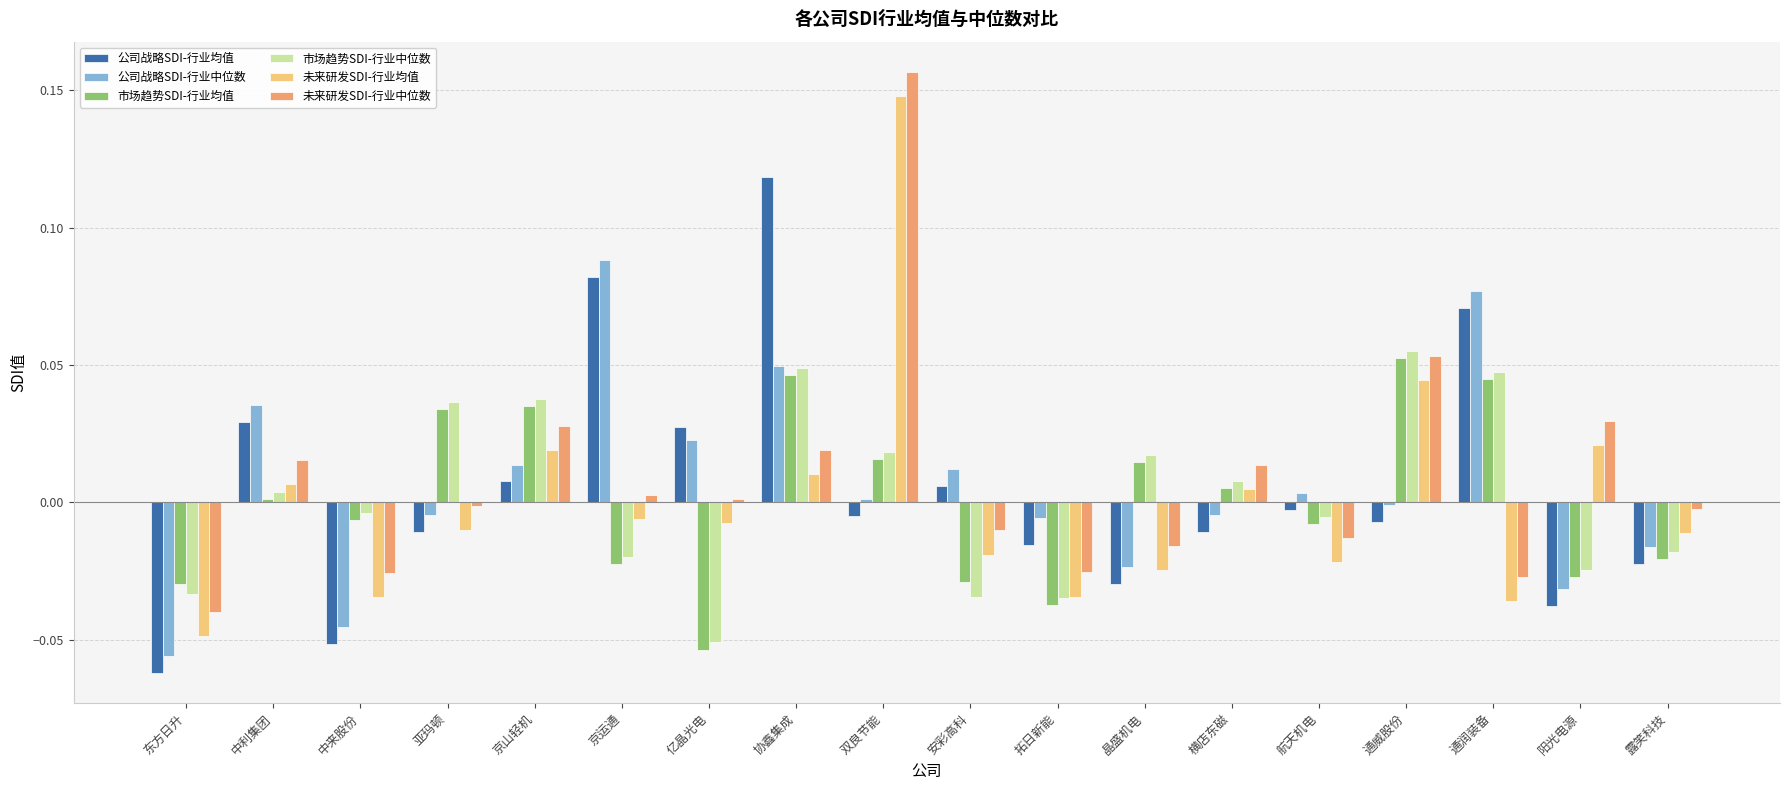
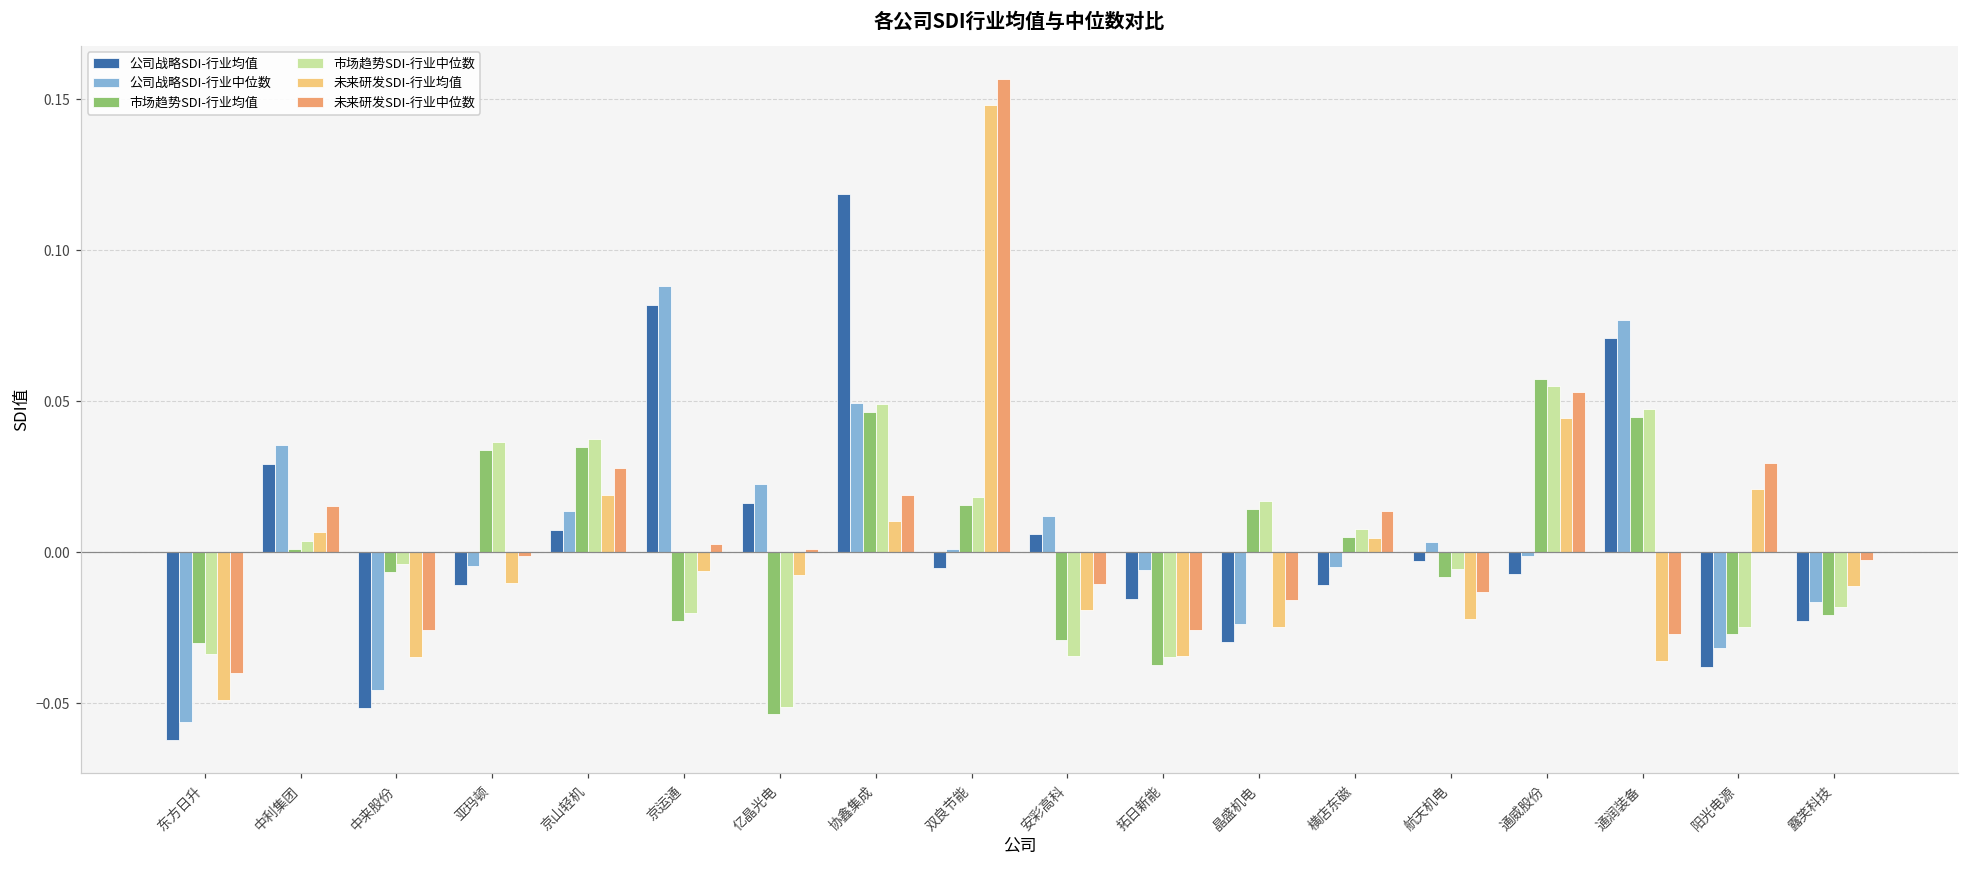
公司战略SDI-行业均值, 亿晶光电: 0.027 -> 0.016
市场趋势SDI-行业均值, 通威股份: 0.052 -> 0.058
